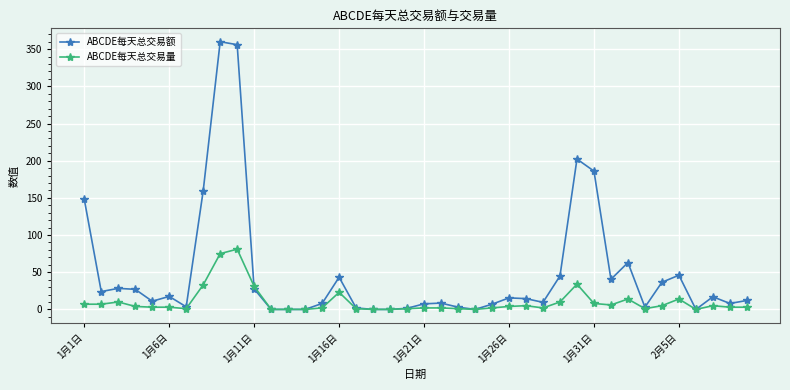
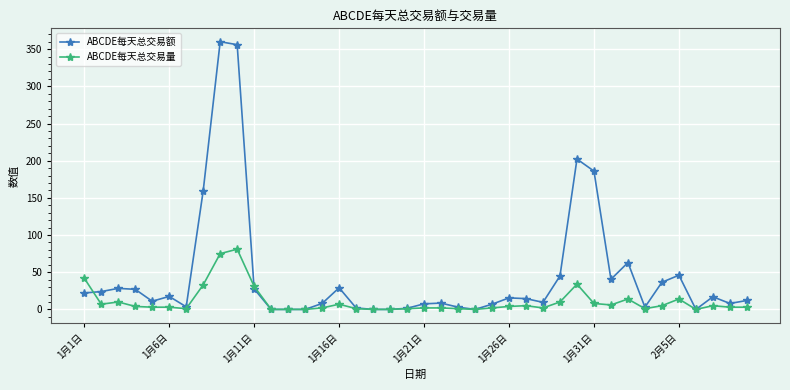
ABCDE每天总交易额, 1月1日: 150 -> 20
ABCDE每天总交易量, 1月1日: 10 -> 40
ABCDE每天总交易额, 1月16日: 40 -> 30
ABCDE每天总交易量, 1月16日: 20 -> 10
